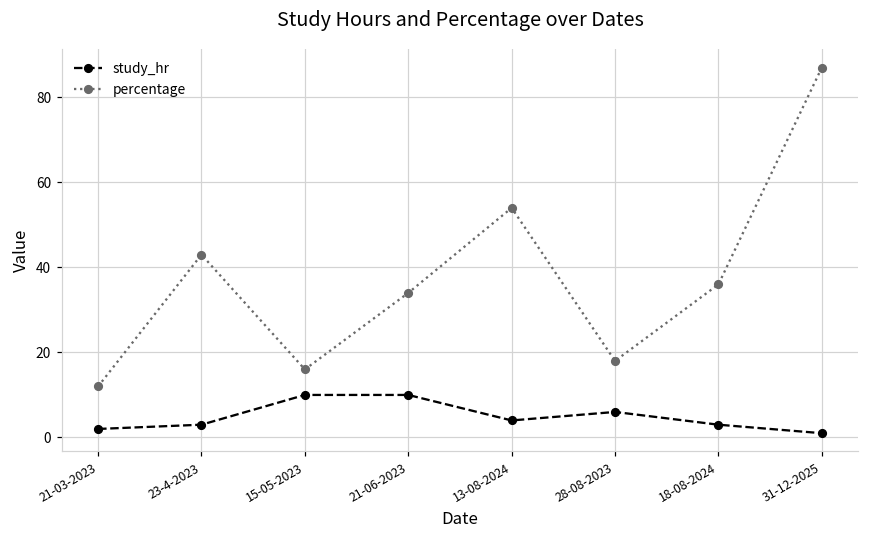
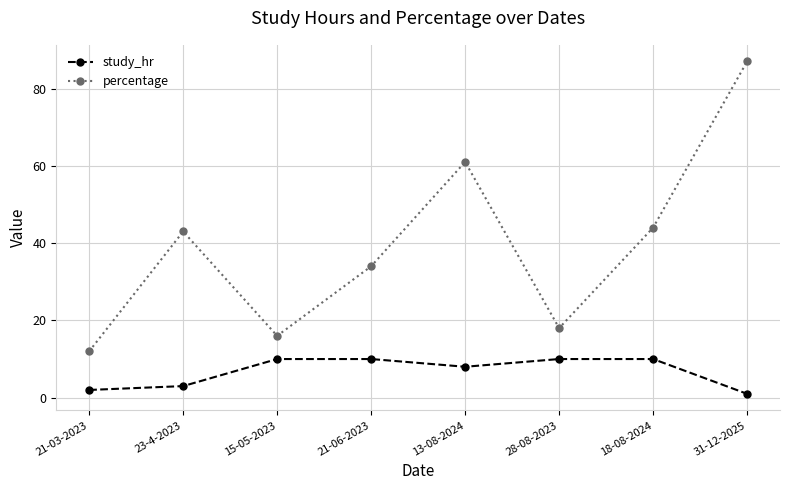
study_hr, 13-08-2024: 4 -> 8
percentage, 13-08-2024: 54 -> 61
study_hr, 28-08-2023: 6 -> 10
study_hr, 18-08-2024: 3 -> 10
percentage, 18-08-2024: 36 -> 44
